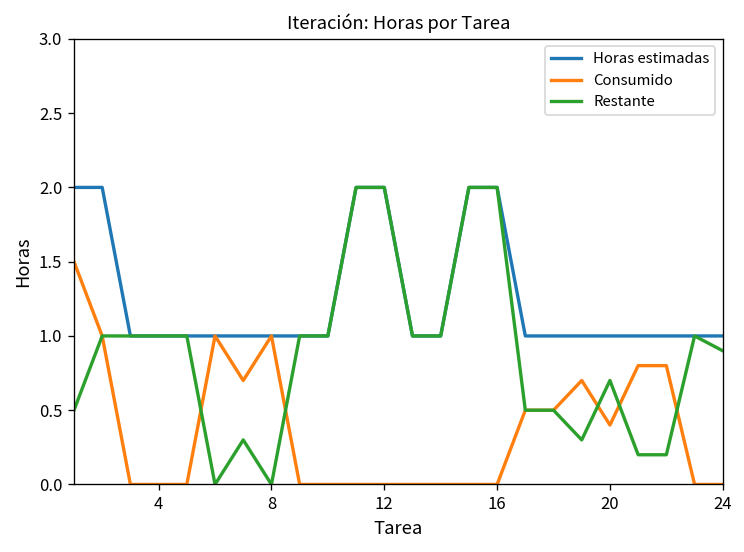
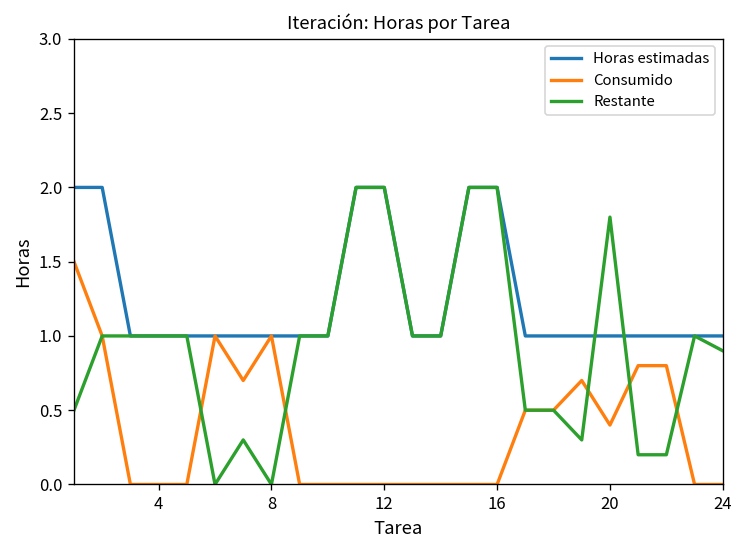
Restante, 20: 0.7 -> 1.8
